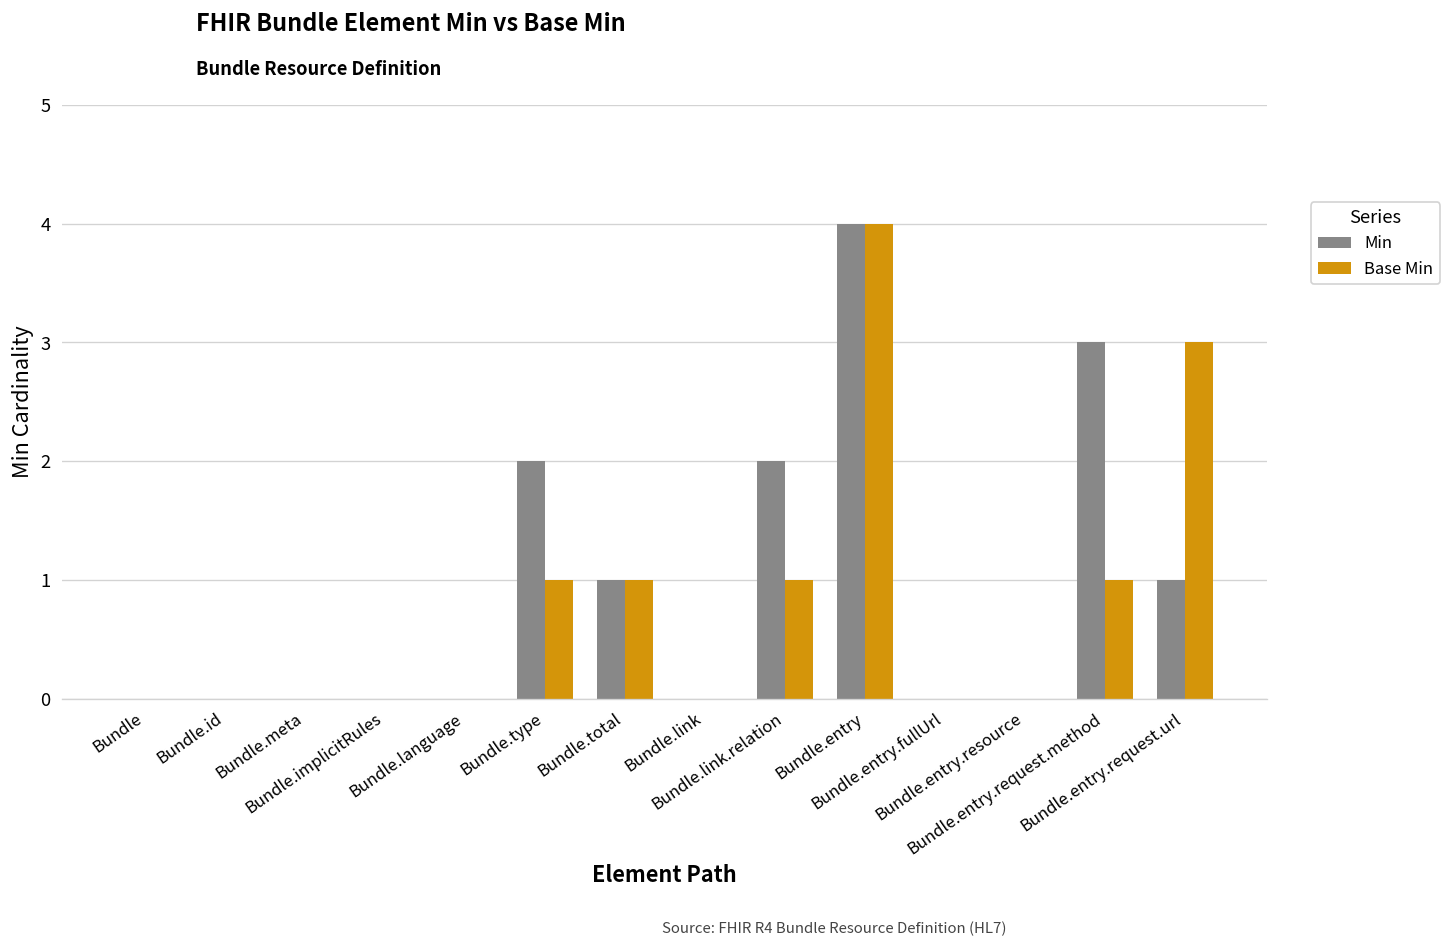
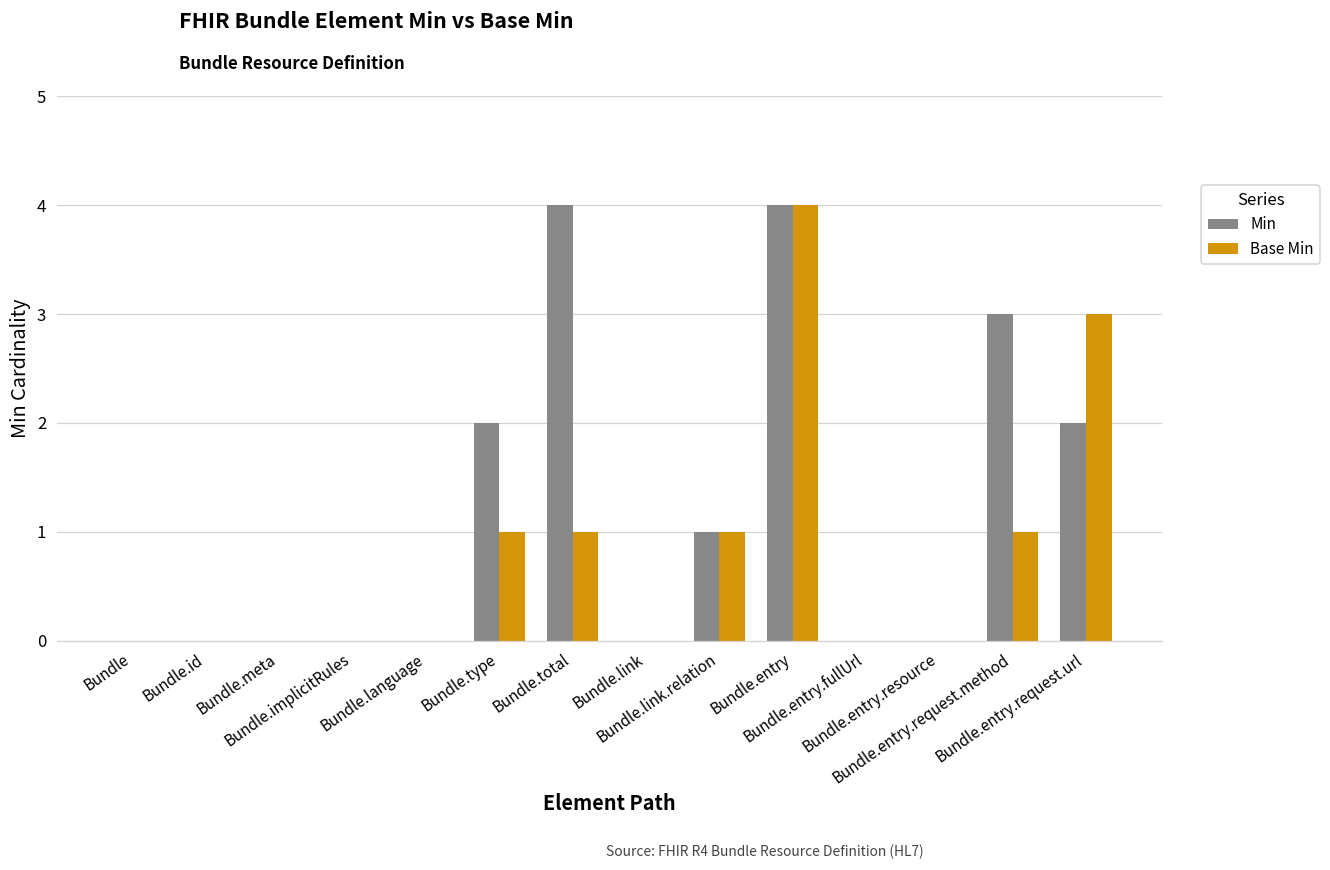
Min, Bundle.total: 1 -> 4
Min, Bundle.link.relation: 2 -> 1
Min, Bundle.entry.request.url: 1 -> 2
